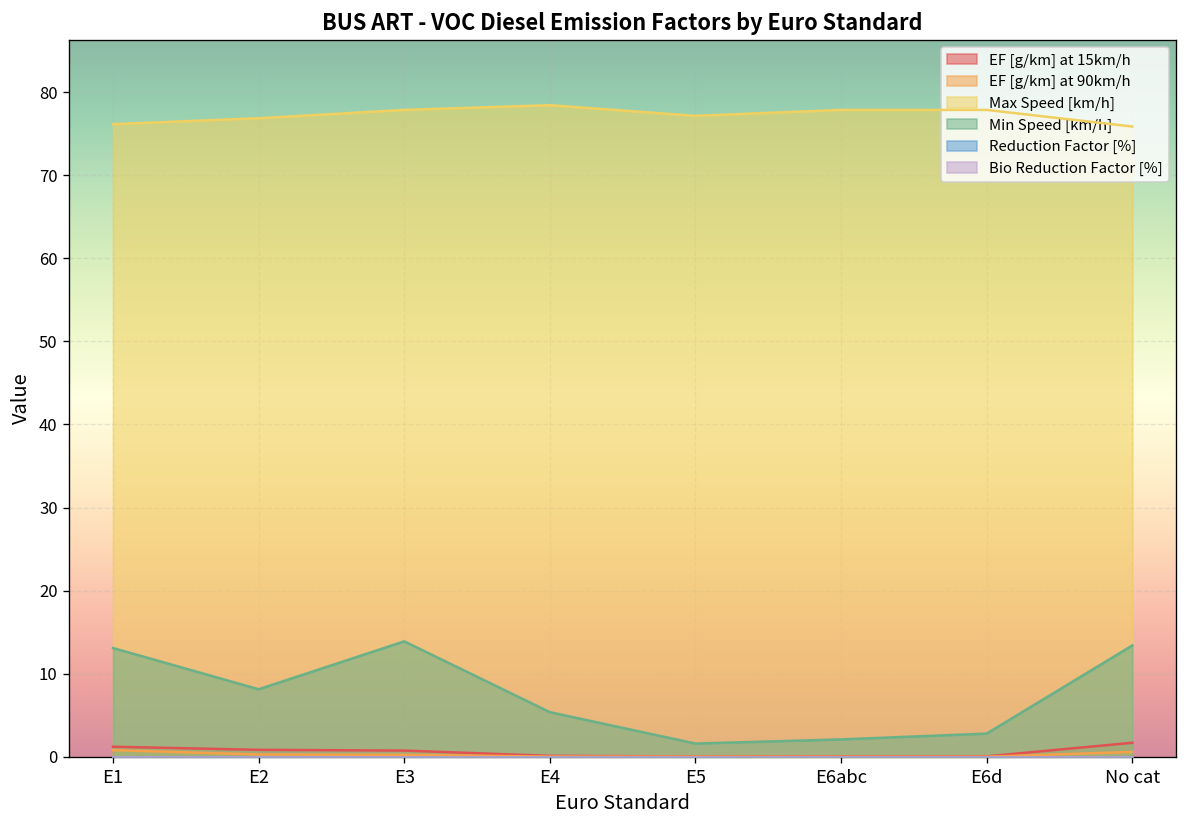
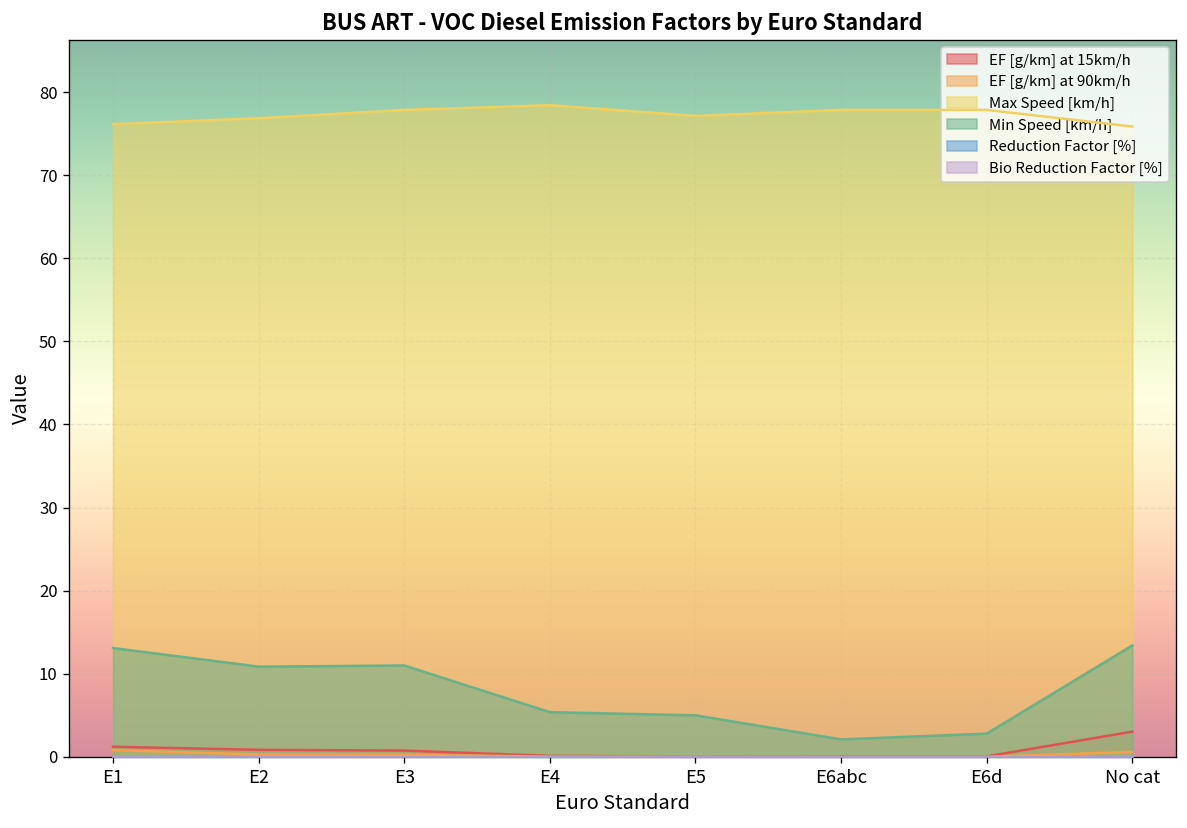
Min Speed [km/h], E2: 8 -> 11
Min Speed [km/h], E3: 14 -> 11
Min Speed [km/h], E5: 2 -> 5
EF [g/km] at 15km/h, No cat: 2 -> 3
